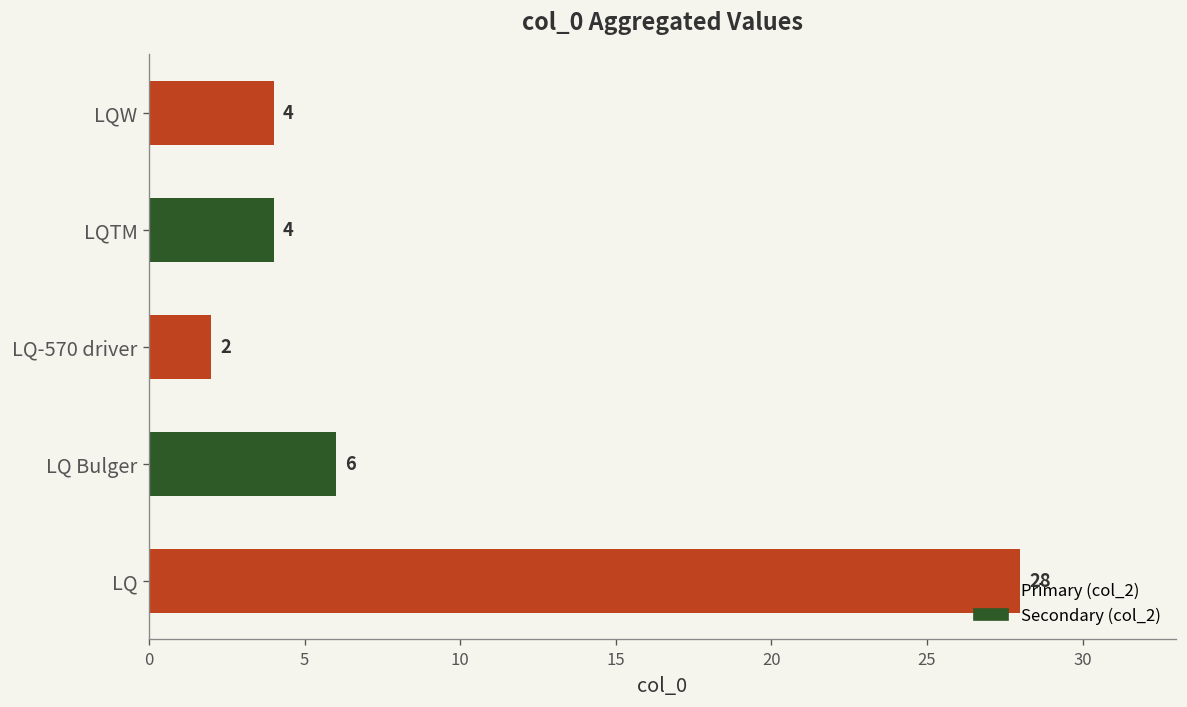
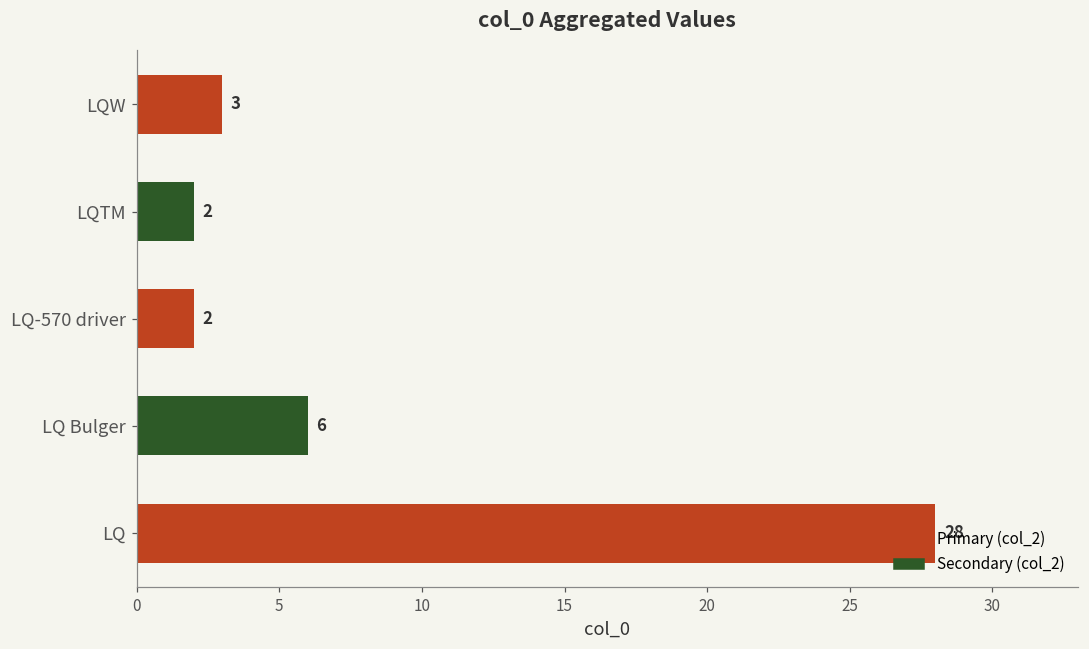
LQW: 4 -> 3
LQTM: 4 -> 2
